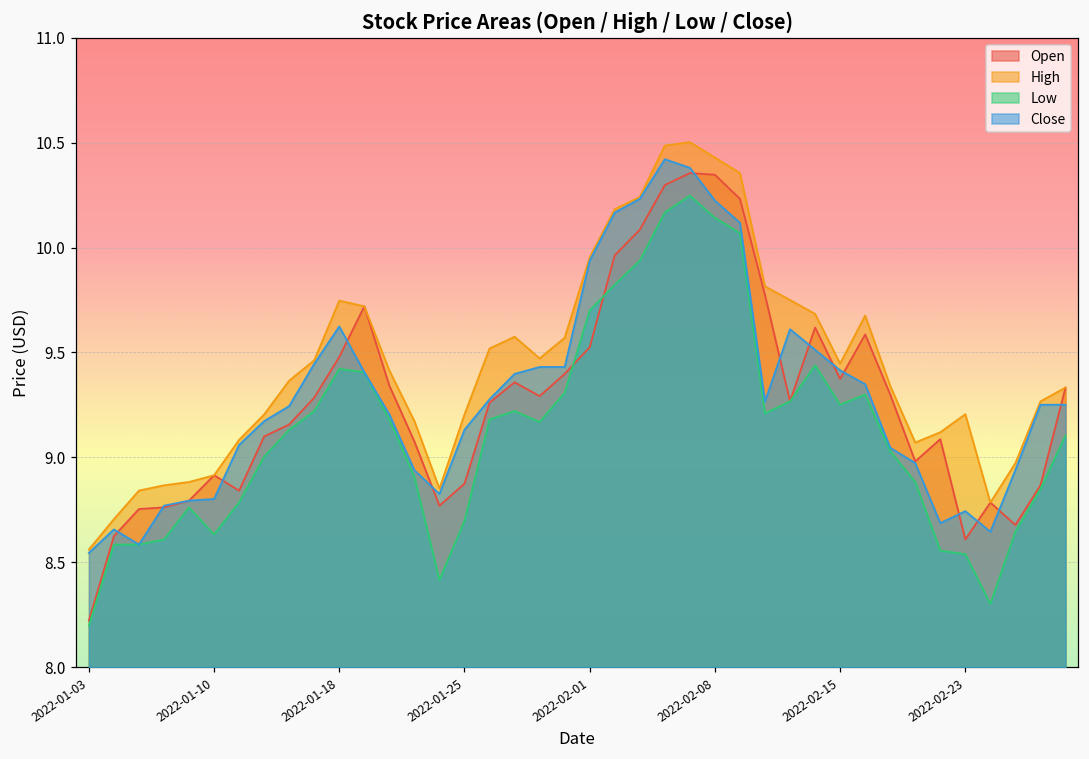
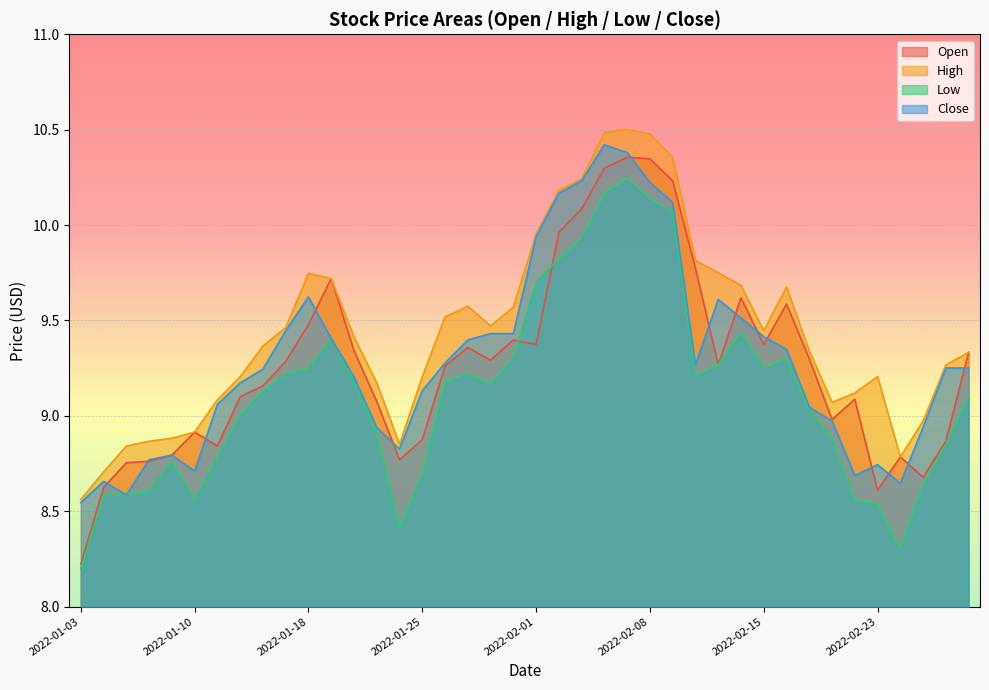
Low, 2022-01-10: 8.63 -> 8.56
Close, 2022-01-10: 8.80 -> 8.71
Low, 2022-01-18: 9.42 -> 9.25
Open, 2022-02-01: 9.53 -> 9.37
High, 2022-02-08: 10.43 -> 10.48
